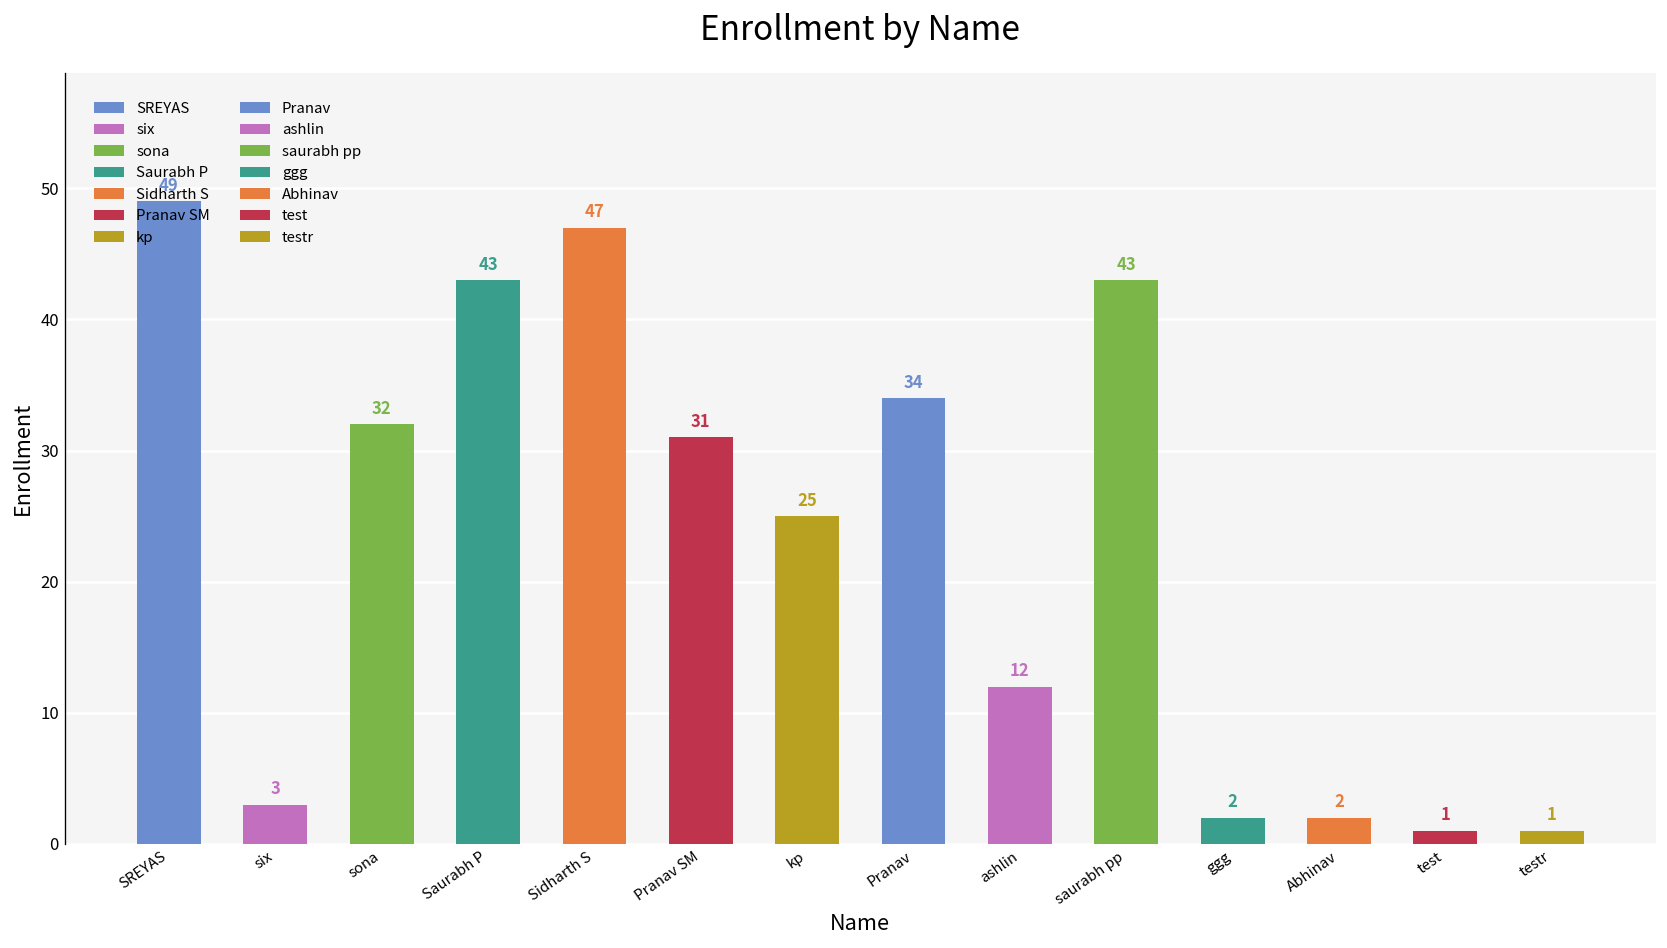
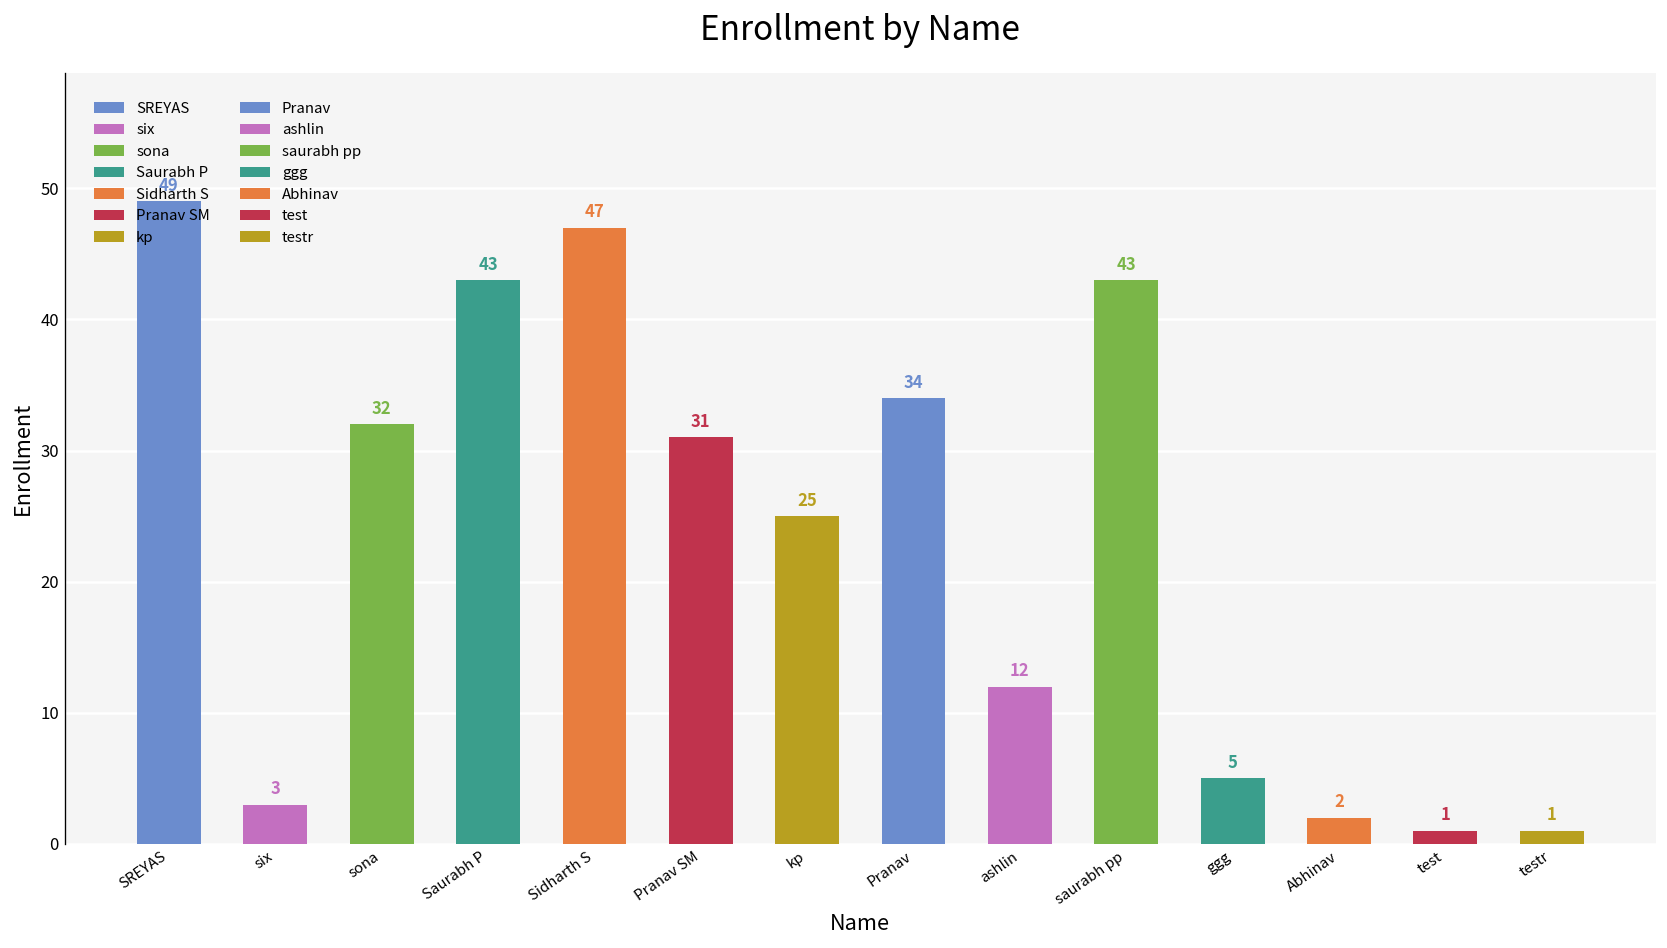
ggg: 2 -> 5
